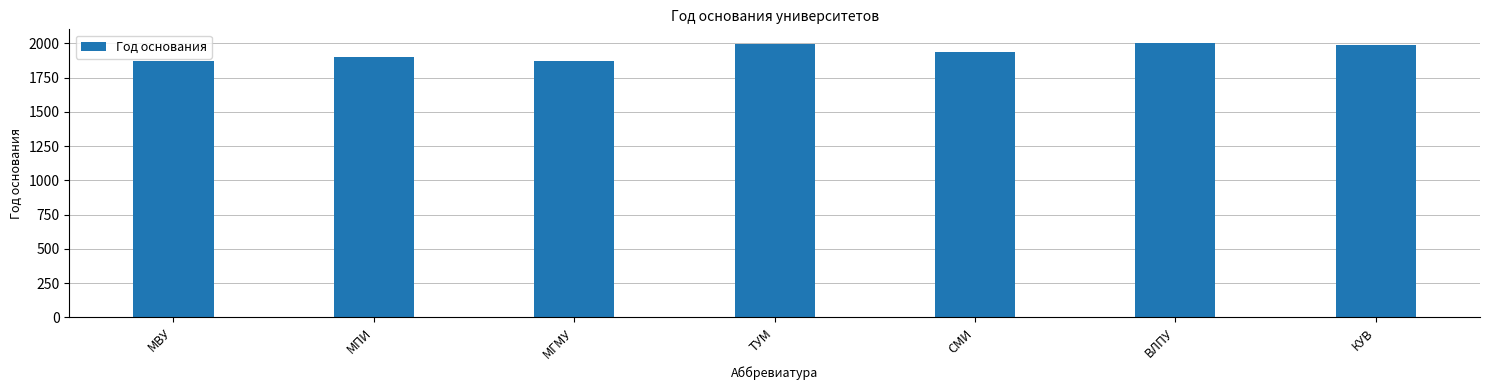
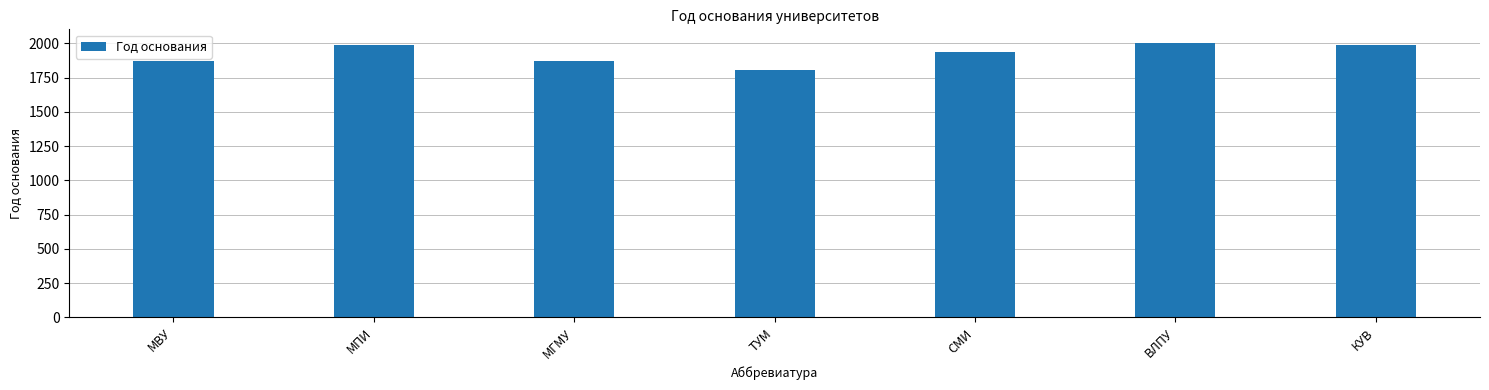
МПИ: 1900 -> 1990
ТУМ: 2000 -> 1810
